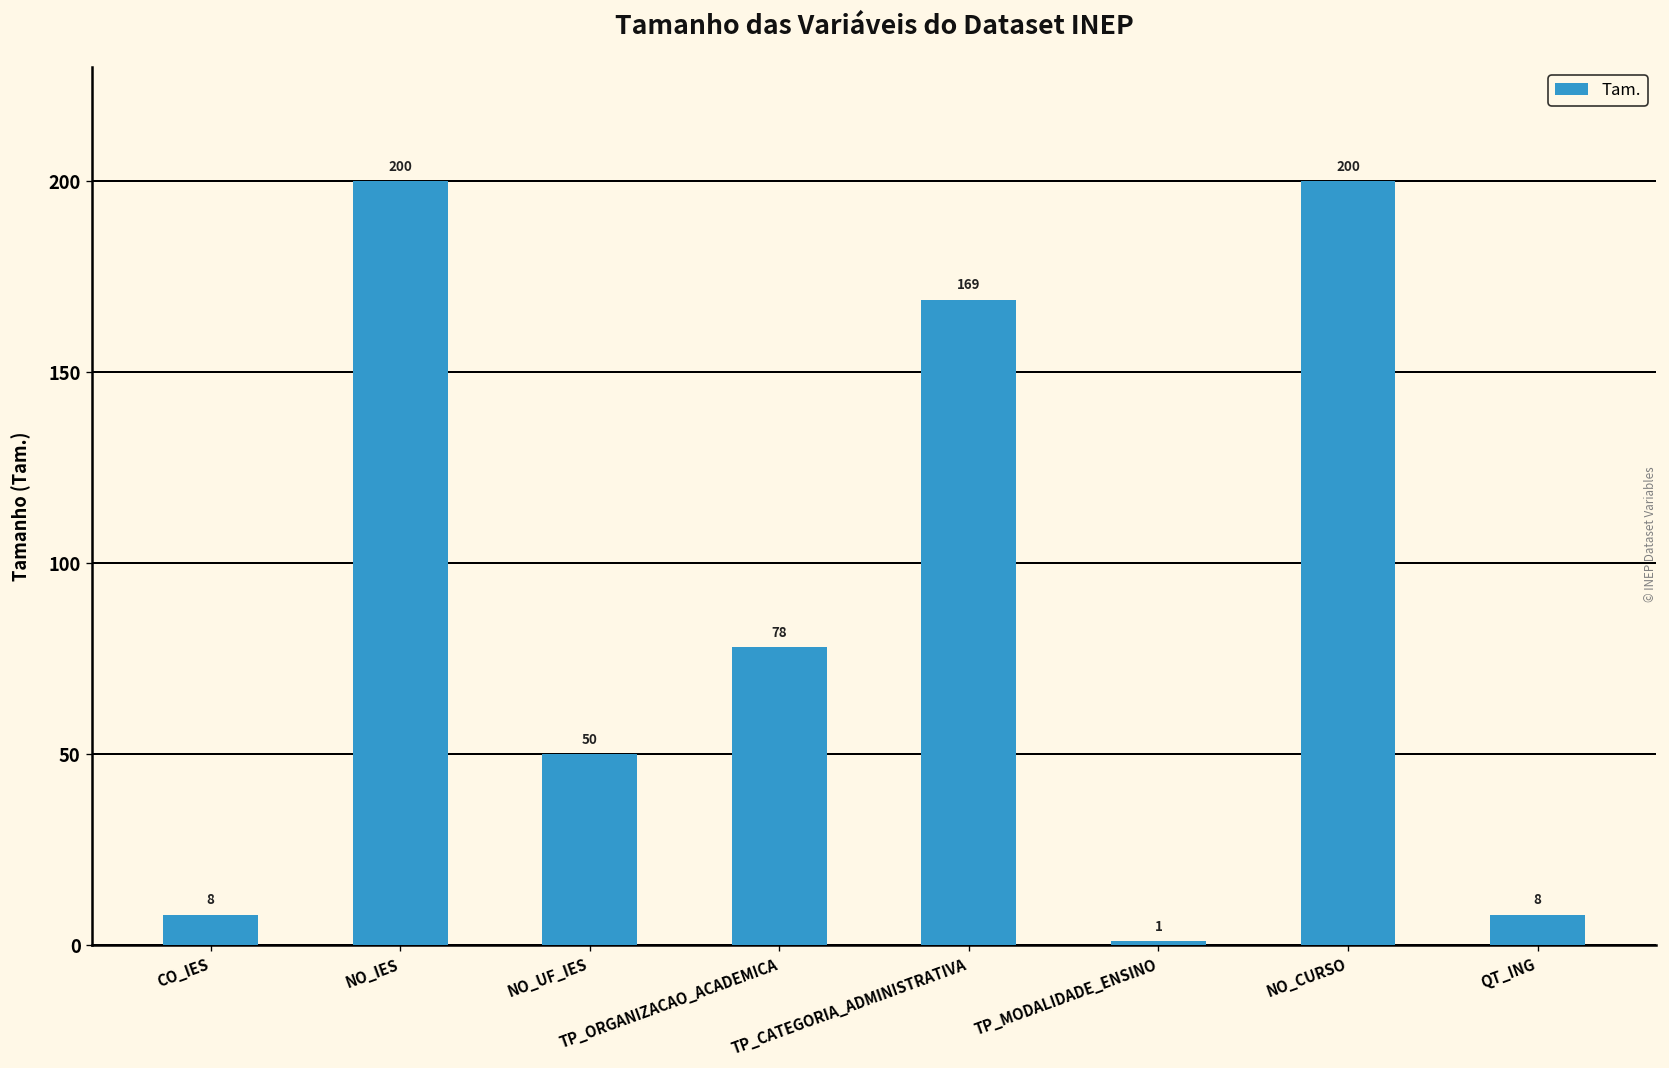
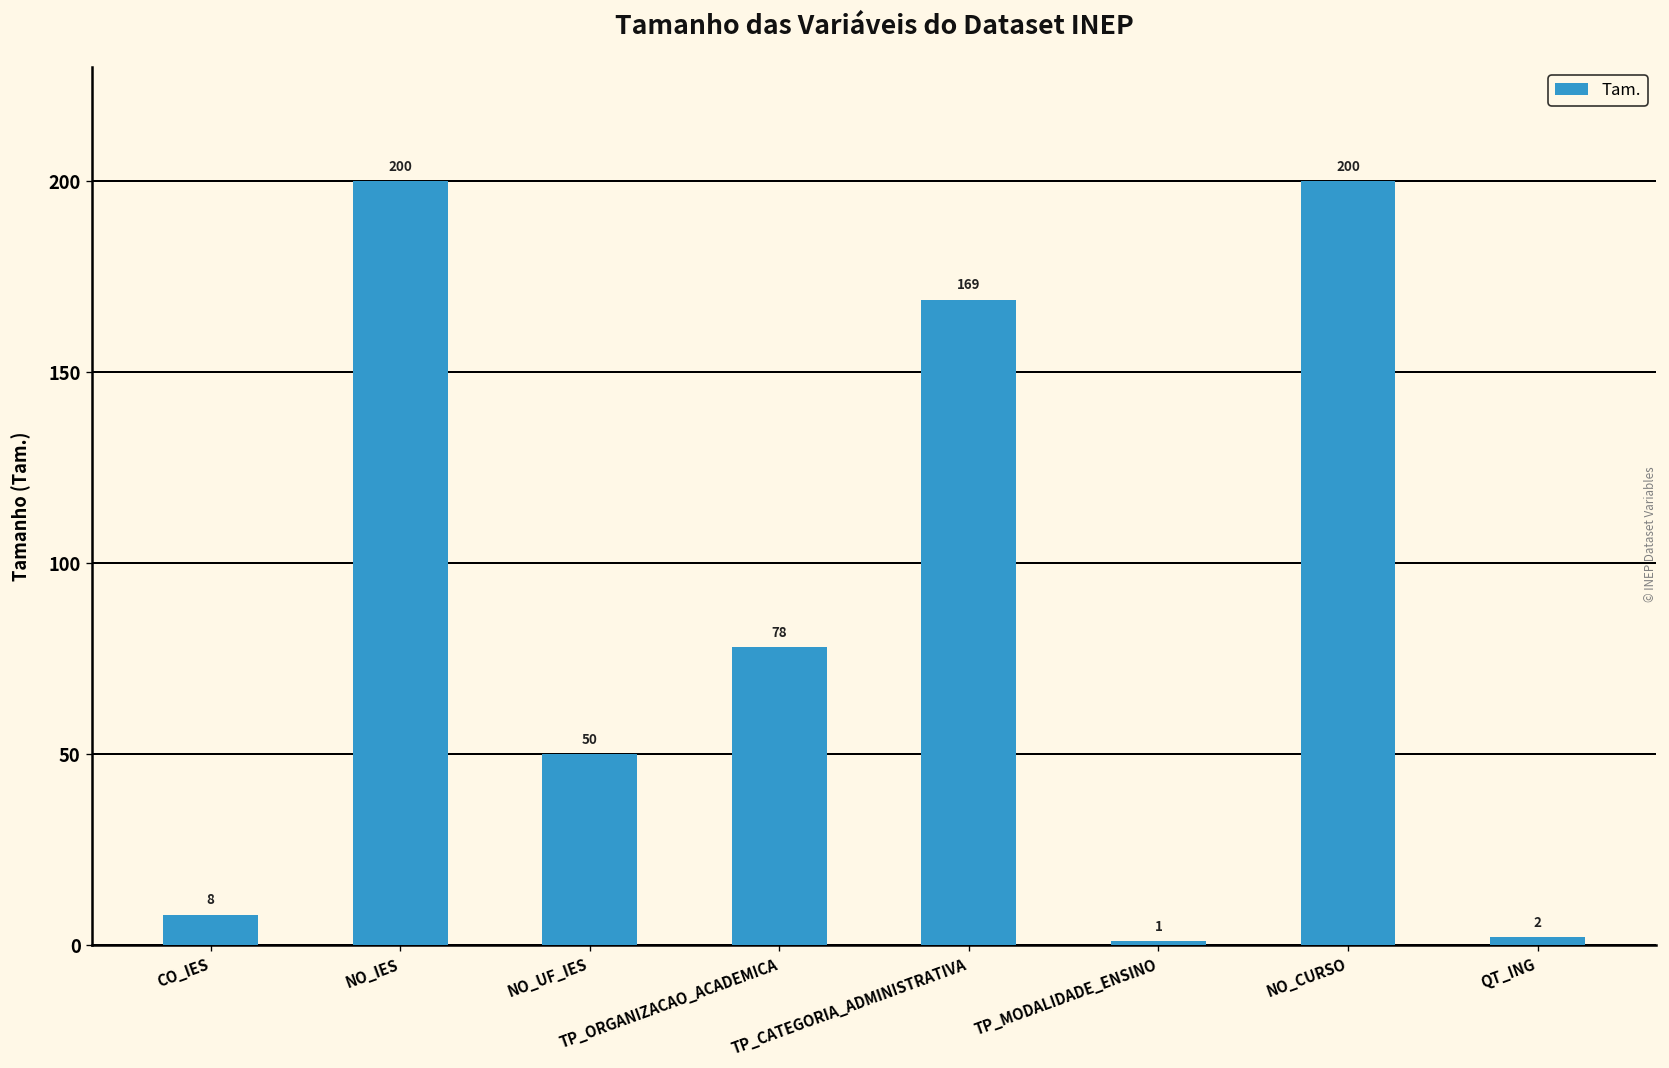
QT_ING: 8 -> 2
